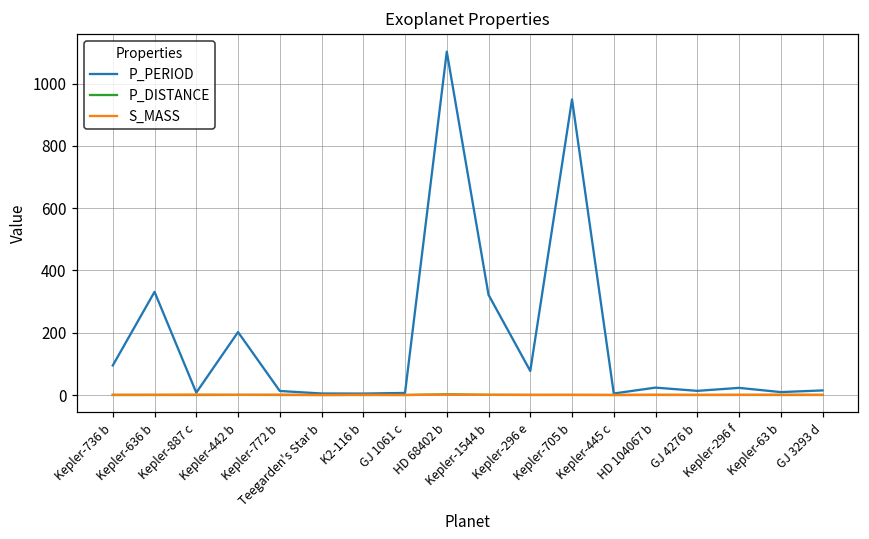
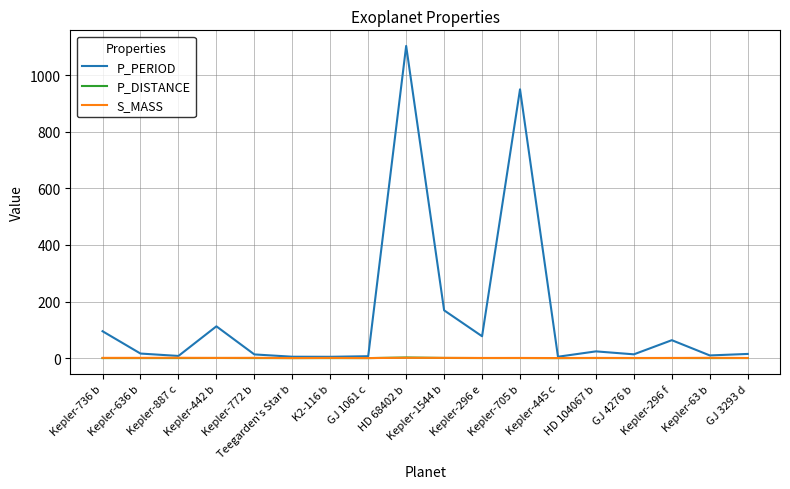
P_PERIOD, Kepler-636 b: 330 -> 20
P_PERIOD, Kepler-442 b: 200 -> 110
P_PERIOD, Kepler-1544 b: 320 -> 170
P_PERIOD, Kepler-296 f: 20 -> 60
